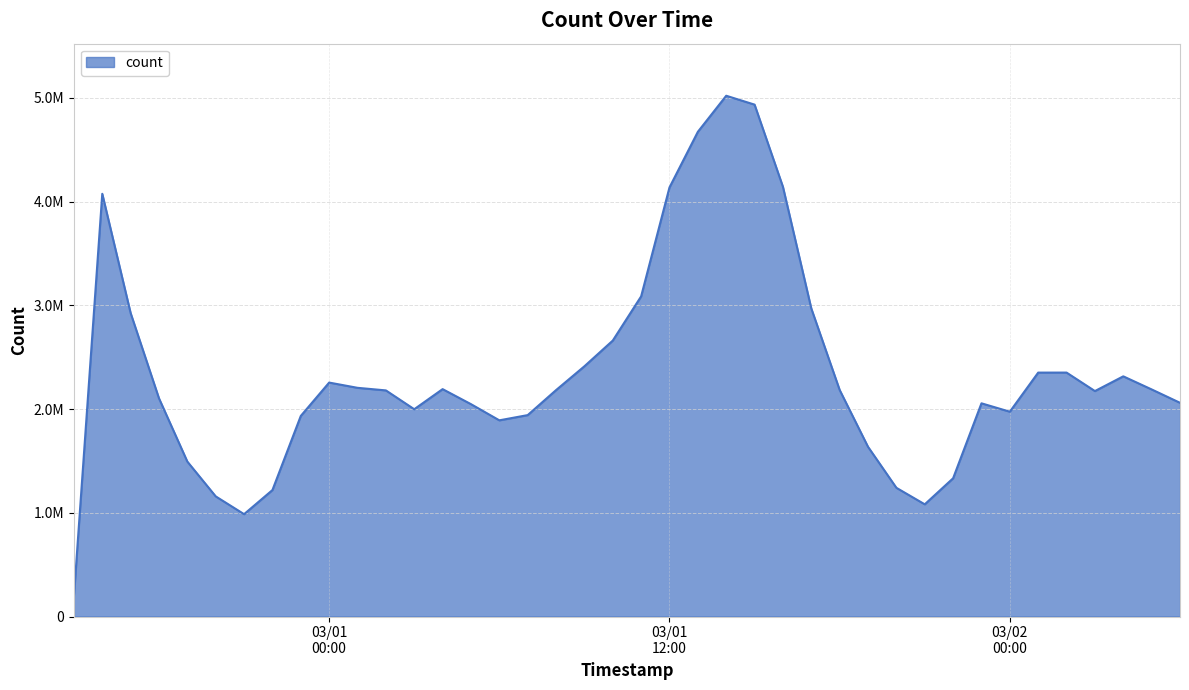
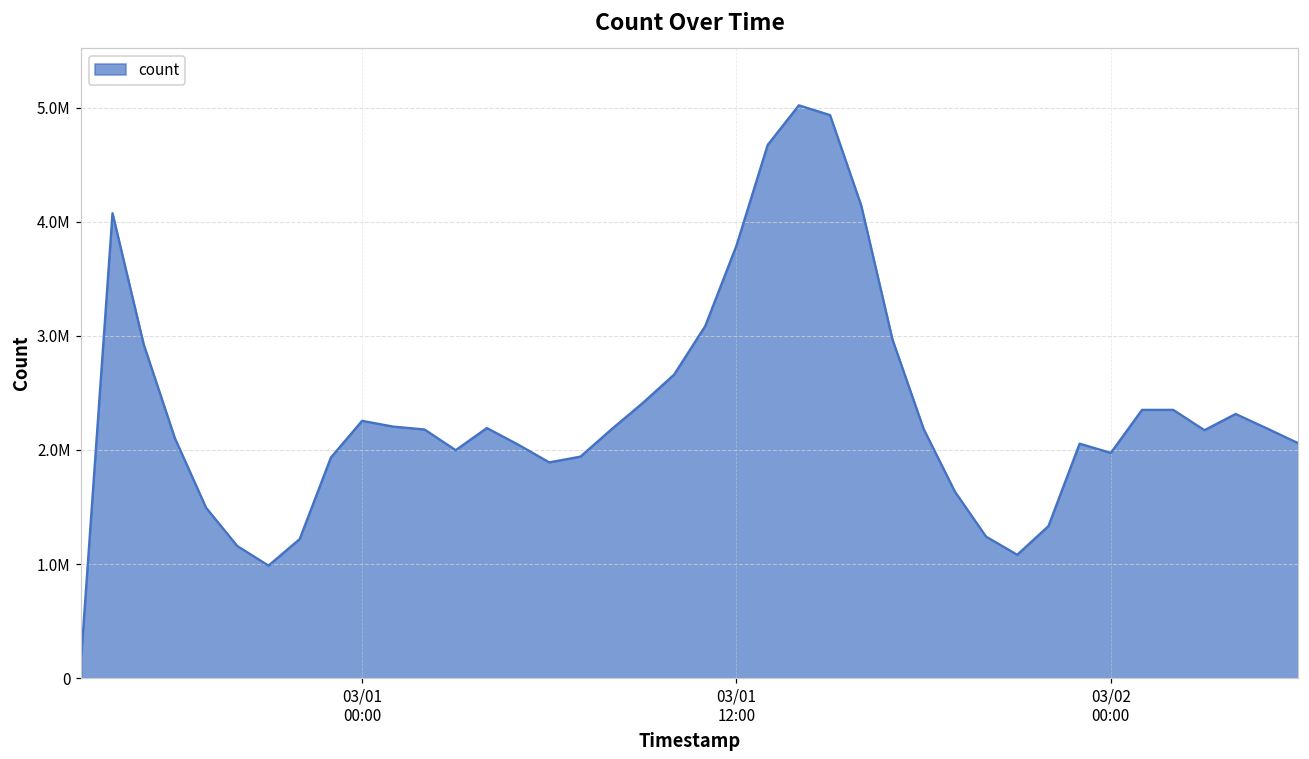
03/01 12:00: 4140000 -> 3790000
